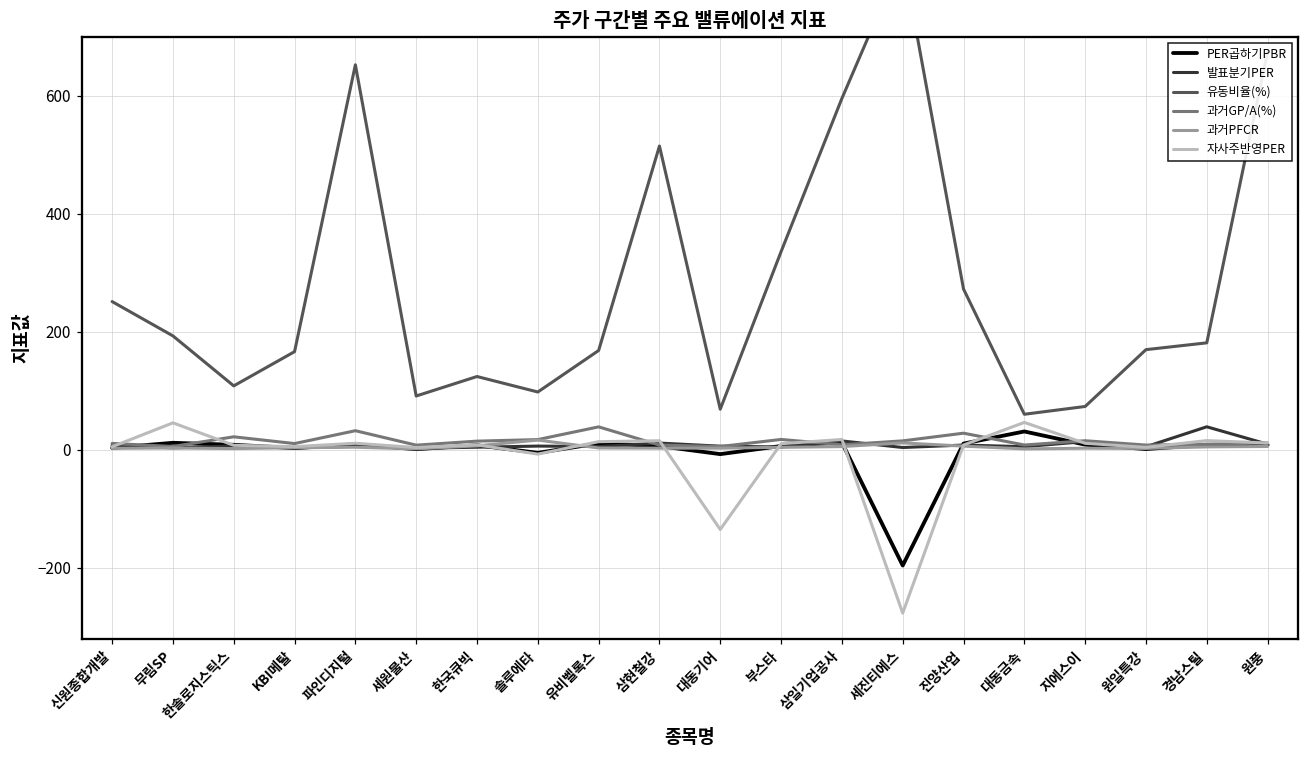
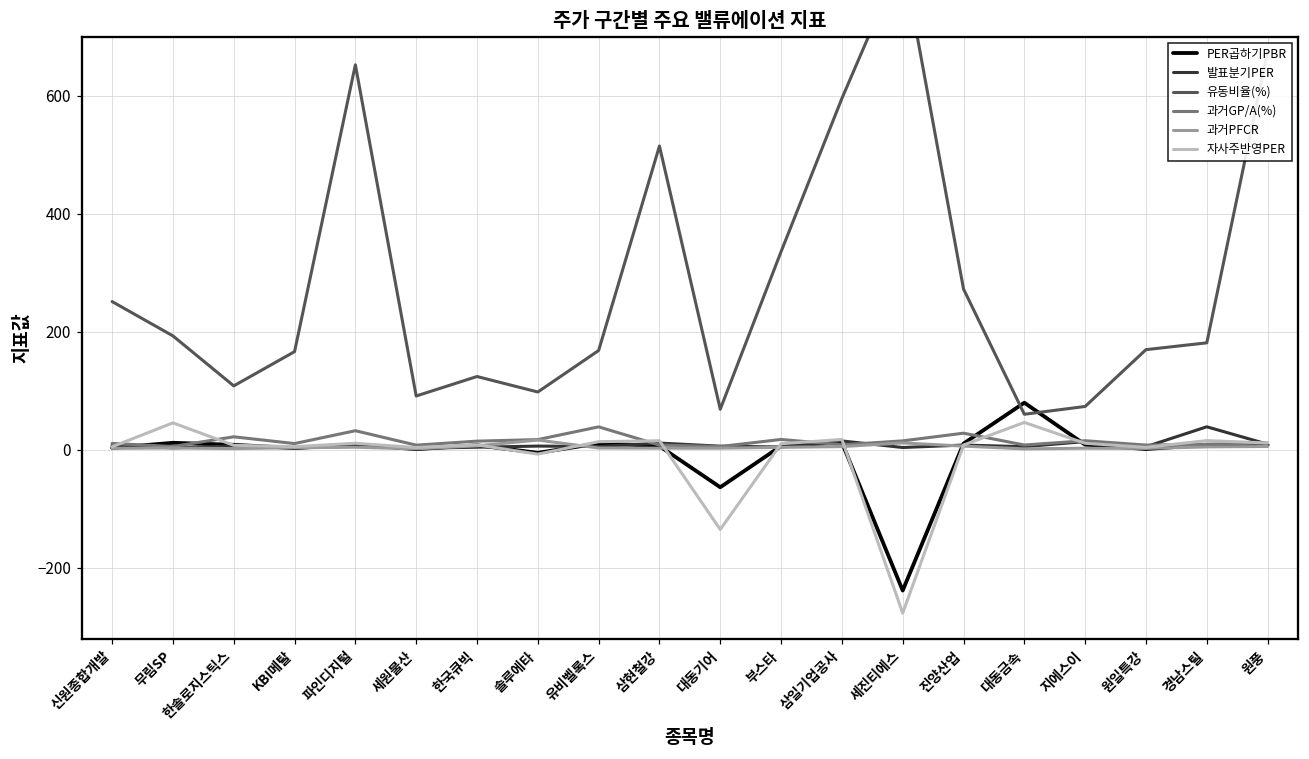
PER곱하기PBR, 대동기어: -10 -> -60
PER곱하기PBR, 세진티에스: -200 -> -240
PER곱하기PBR, 대동금속: 30 -> 80
